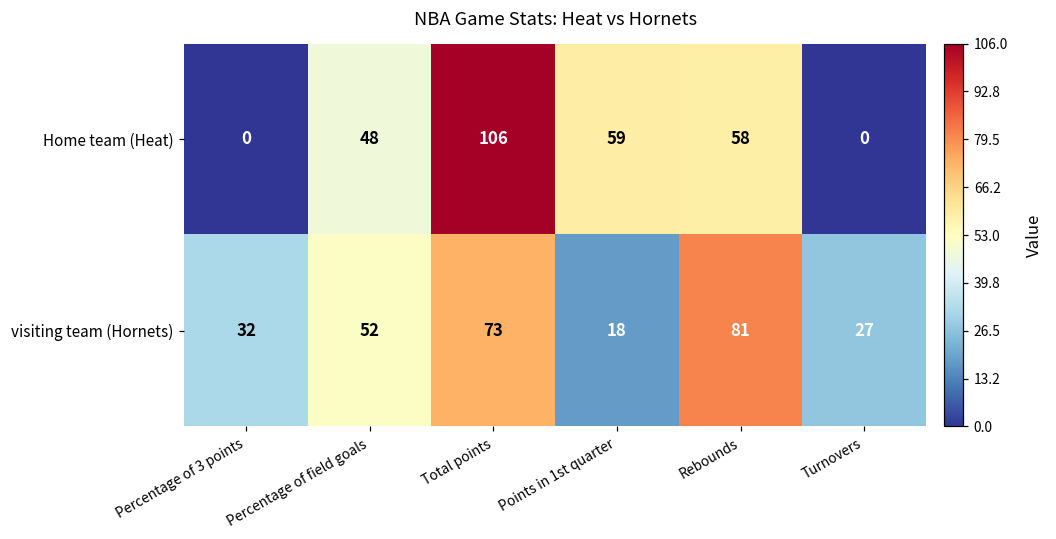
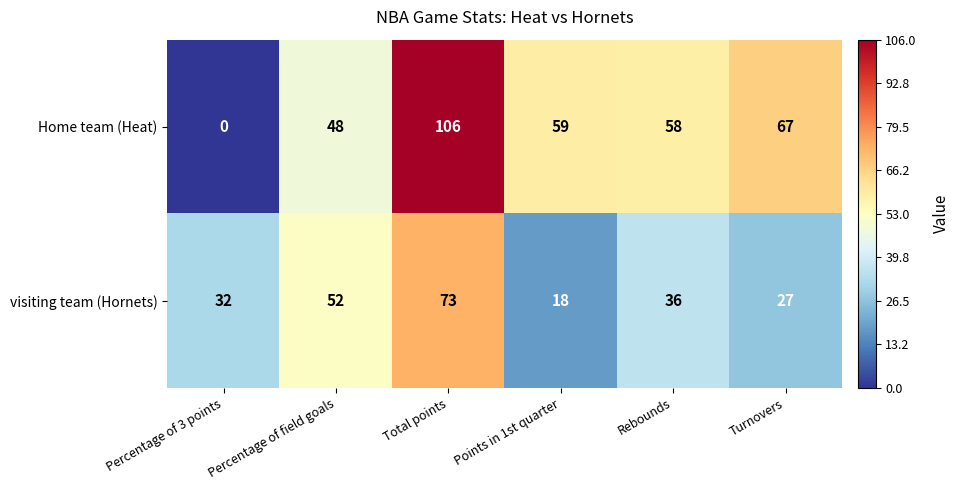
Home team (Heat), Turnovers: 0 -> 67
visiting team (Hornets), Rebounds: 81 -> 36
